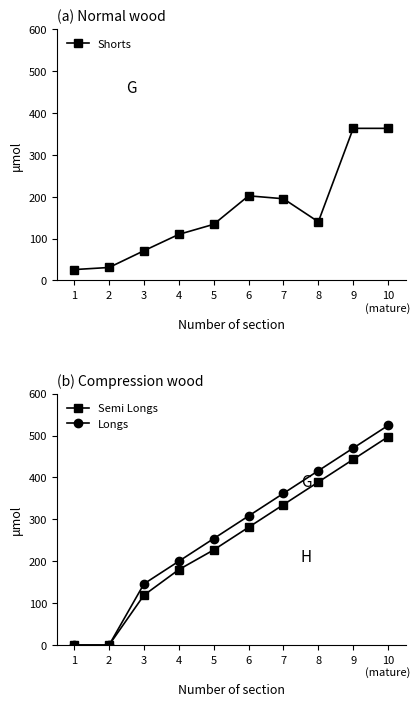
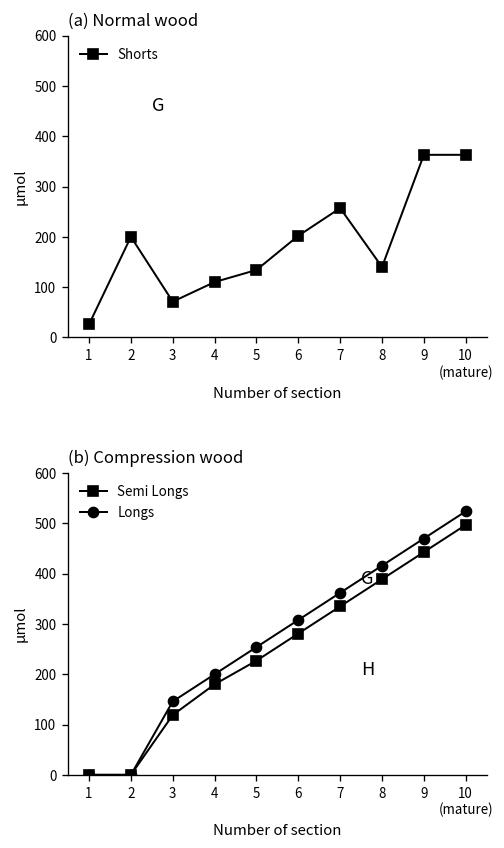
(a) Normal wood, 2: 30 -> 200
(a) Normal wood, 7: 200 -> 260
